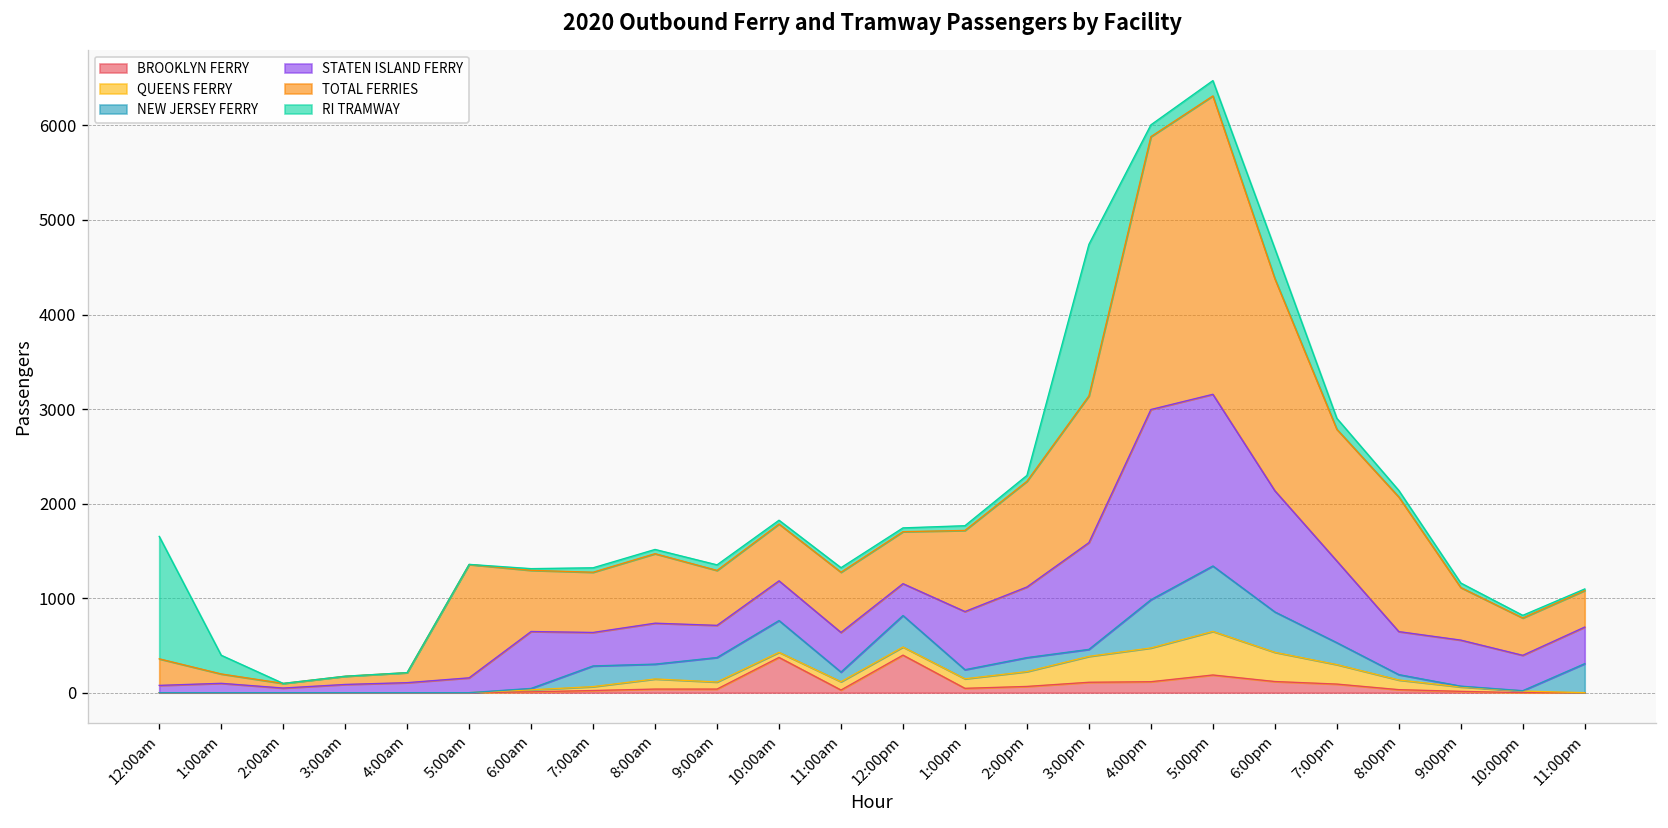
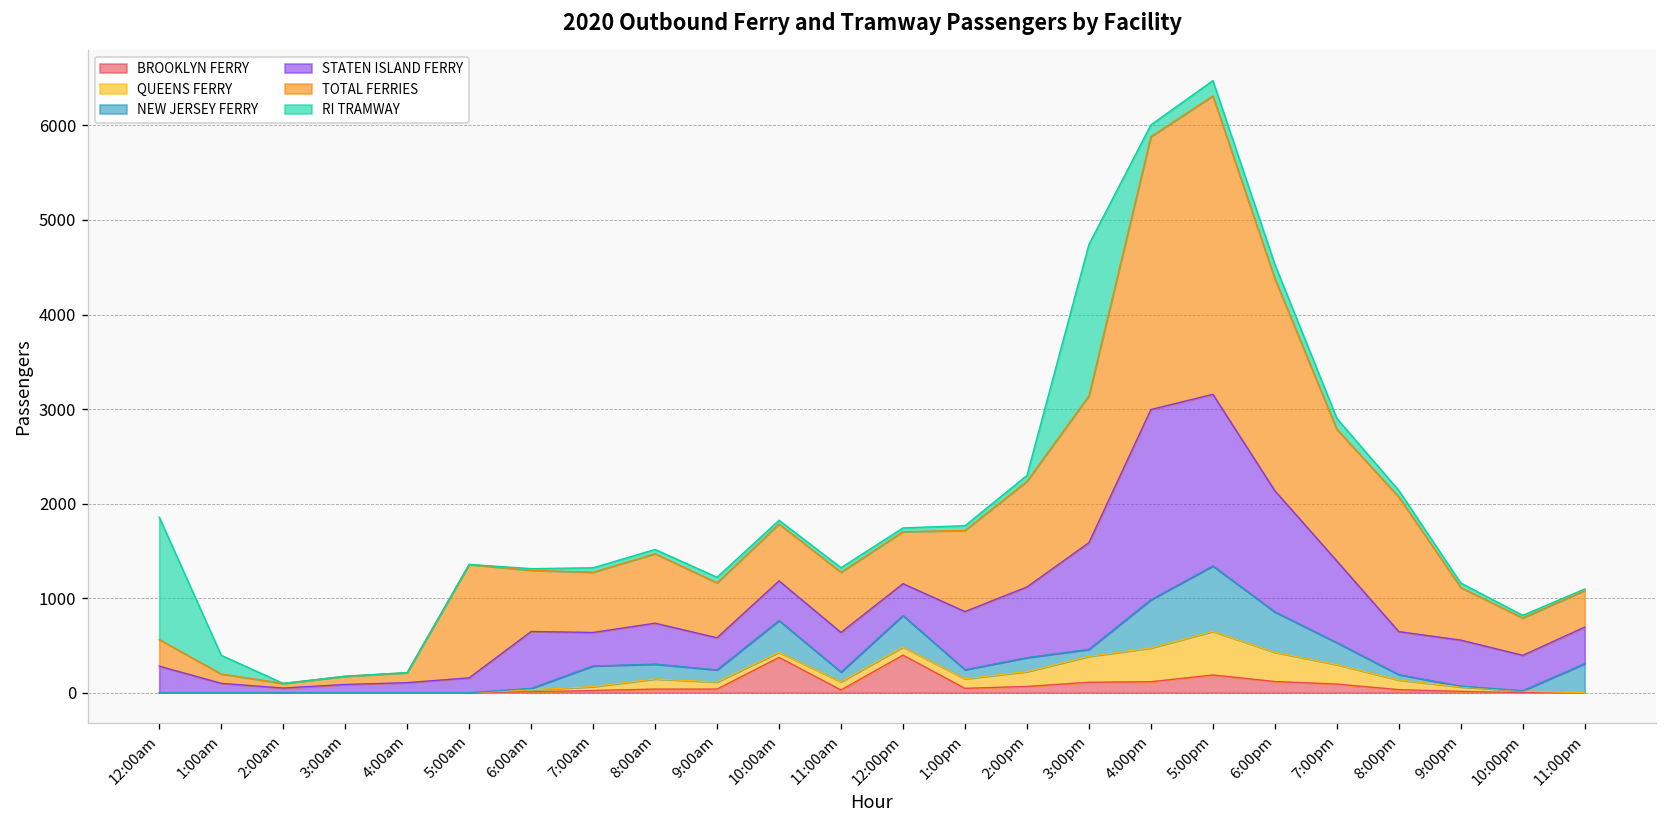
STATEN ISLAND FERRY, 12:00am: 100 -> 300
NEW JERSEY FERRY, 9:00am: 300 -> 100
RI TRAMWAY, 6:00pm: 300 -> 200
